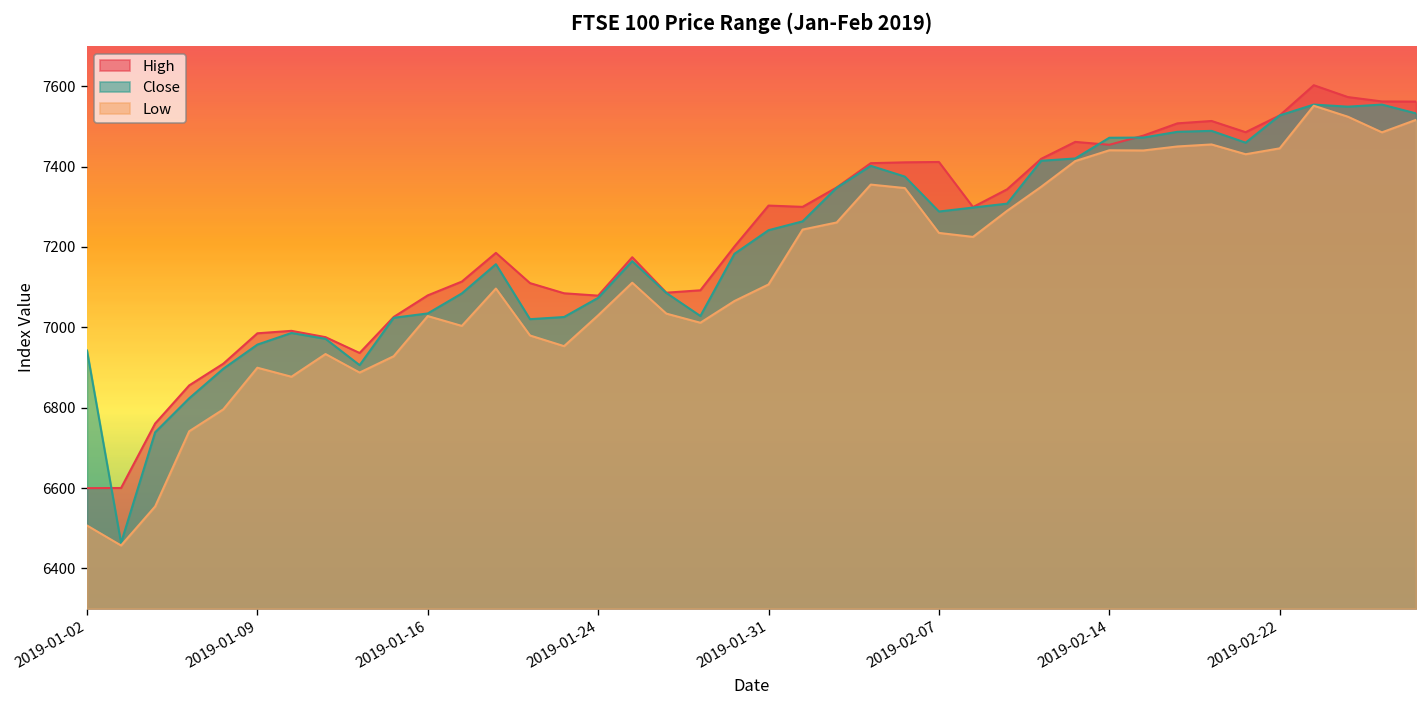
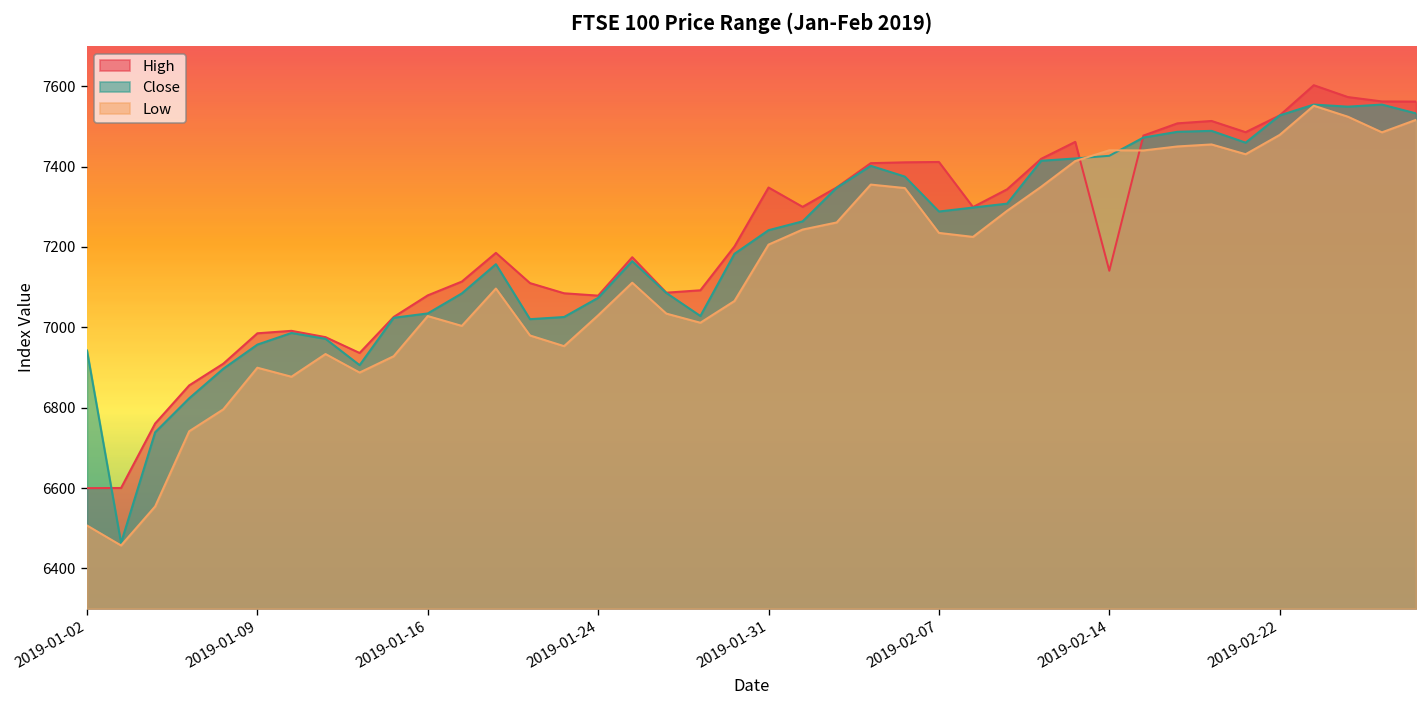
High, 2019-01-31: 7300 -> 7350
Low, 2019-01-31: 7110 -> 7210
High, 2019-02-14: 7450 -> 7140
Close, 2019-02-14: 7470 -> 7430
Low, 2019-02-22: 7450 -> 7480
